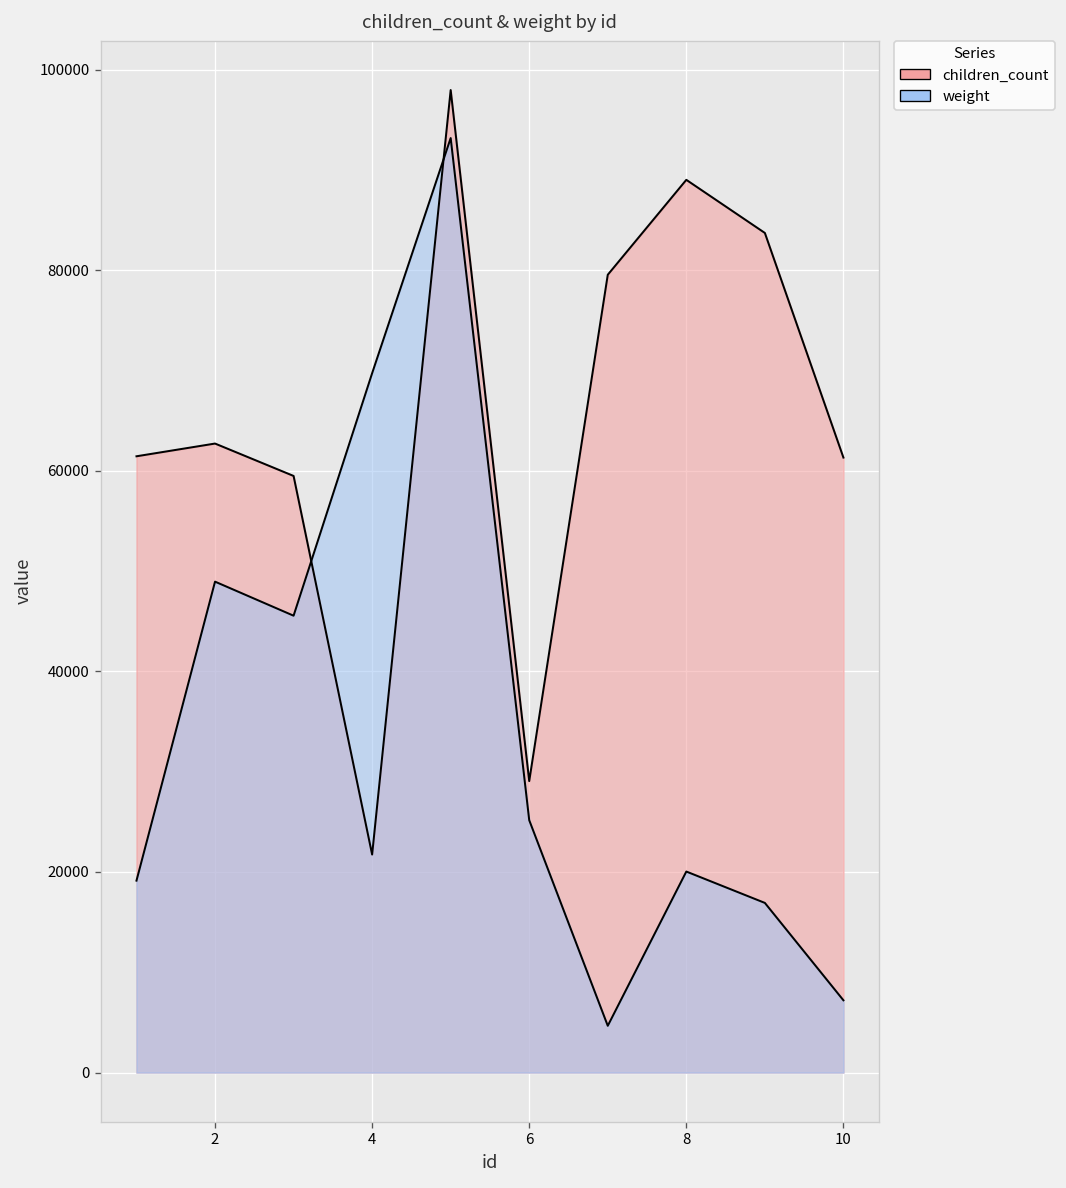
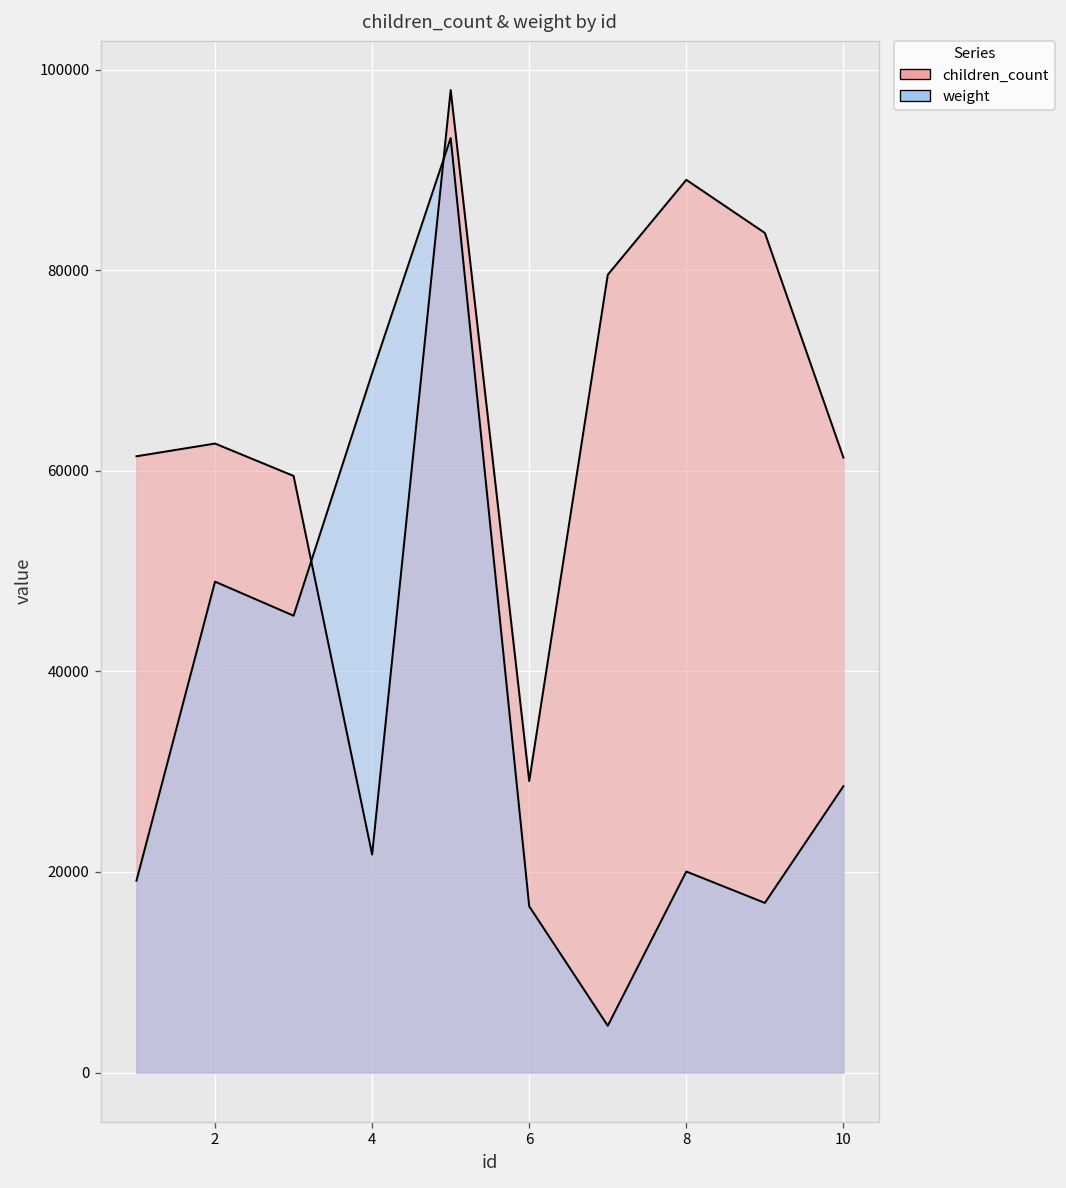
weight, 6: 25000 -> 17000
weight, 10: 7000 -> 29000
